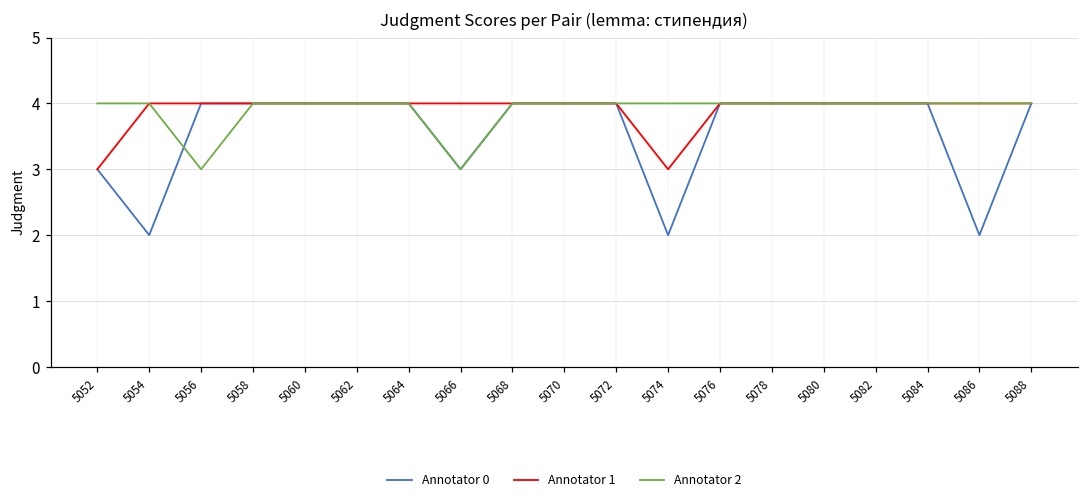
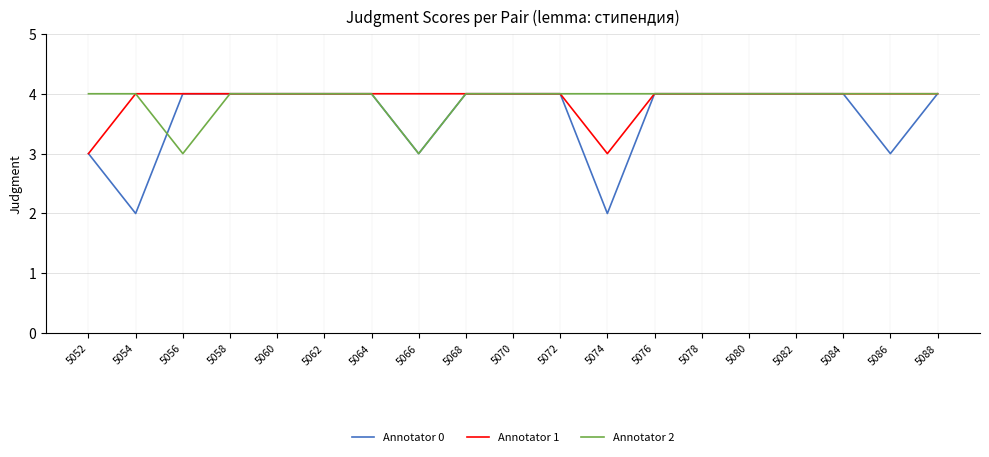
Annotator 0, 5086: 2 -> 3
